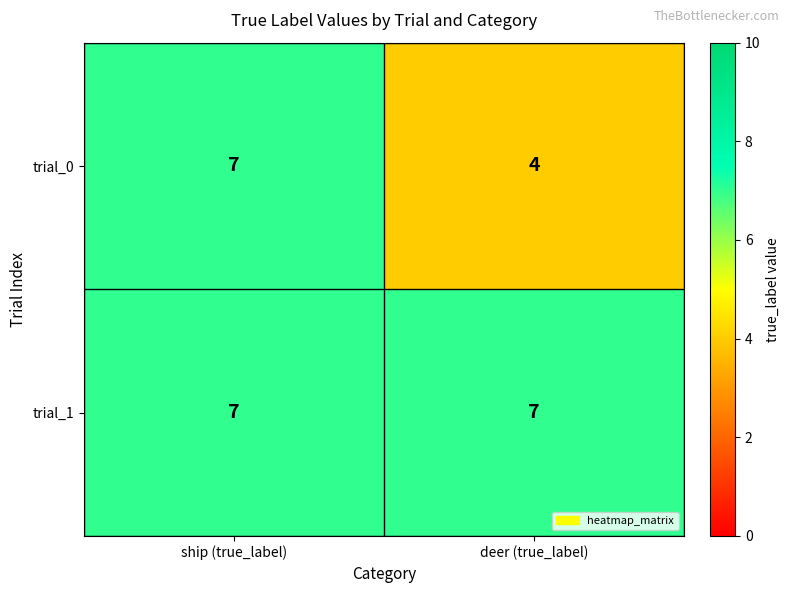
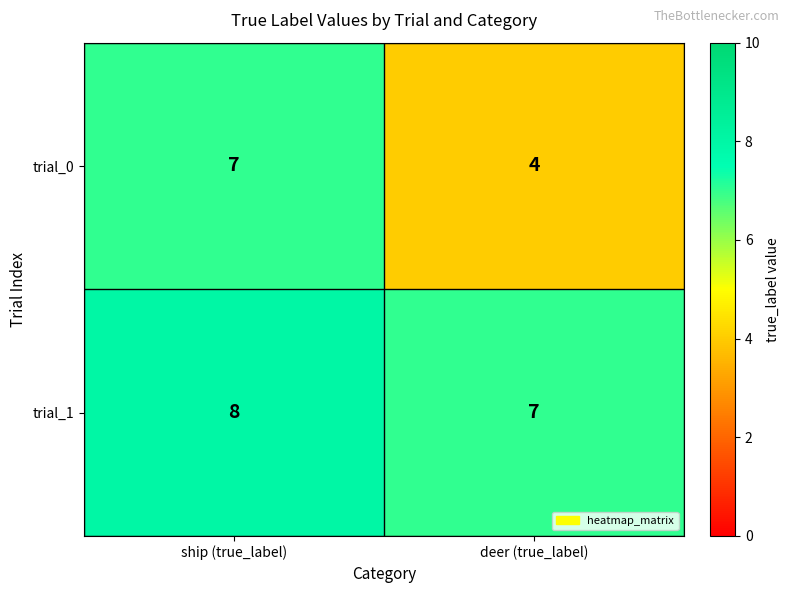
trial_1, ship (true_label): 7 -> 8
